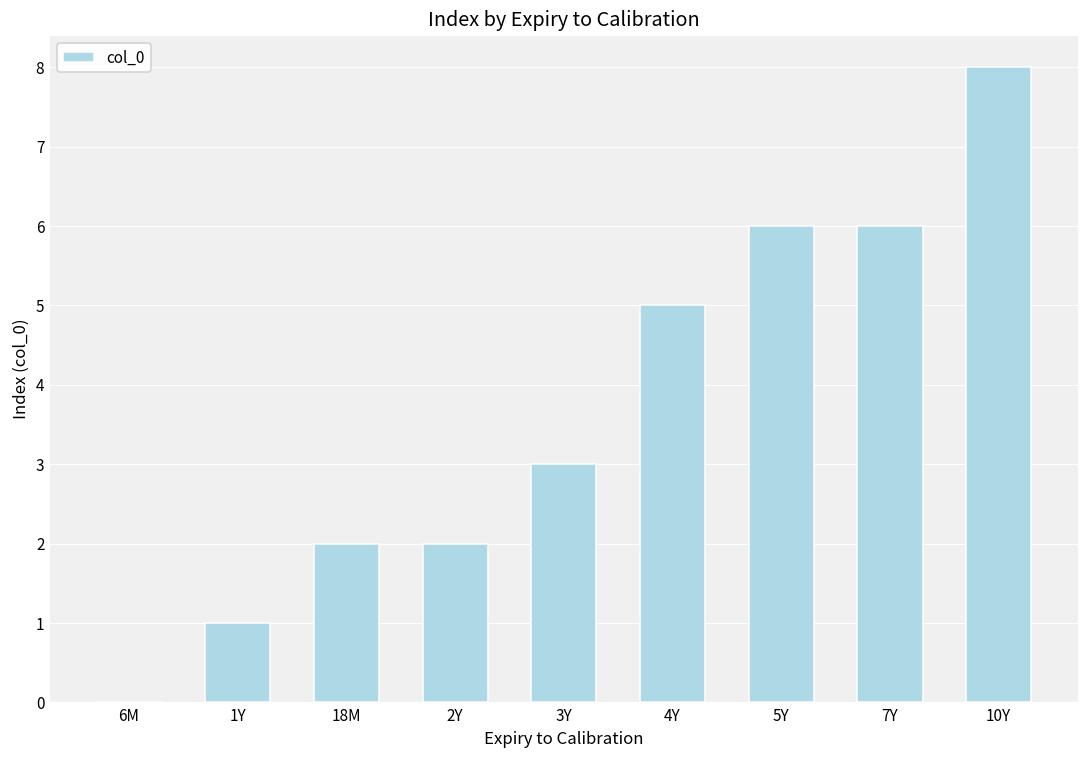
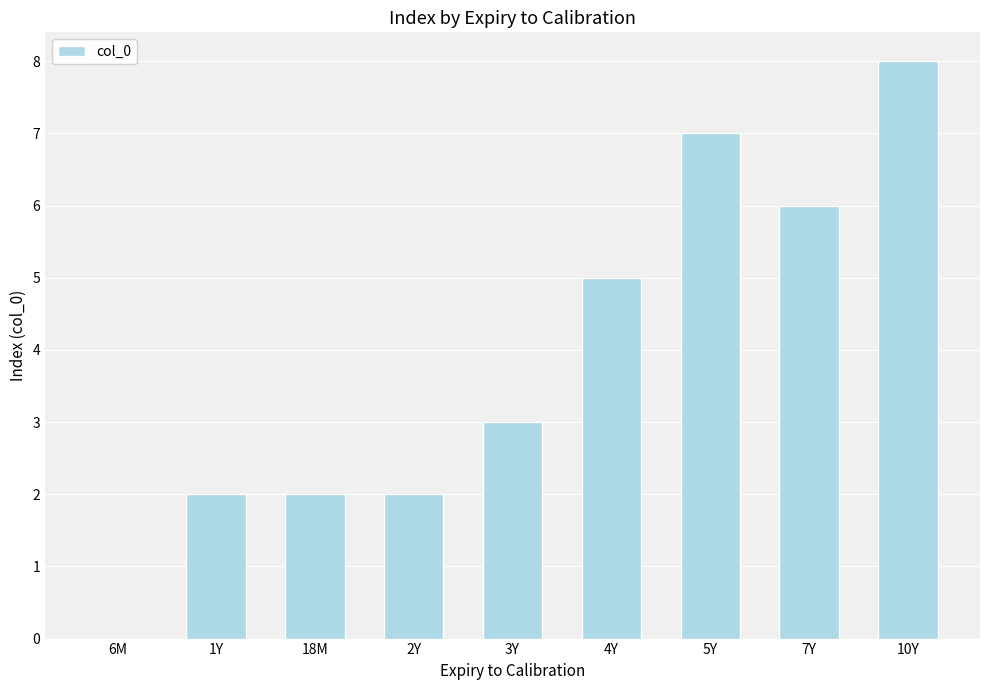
1Y: 1 -> 2
5Y: 6 -> 7
